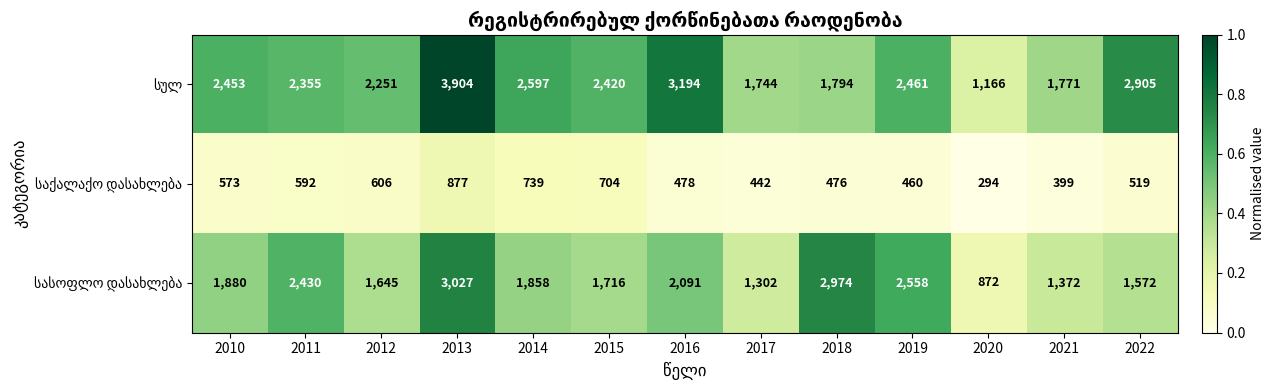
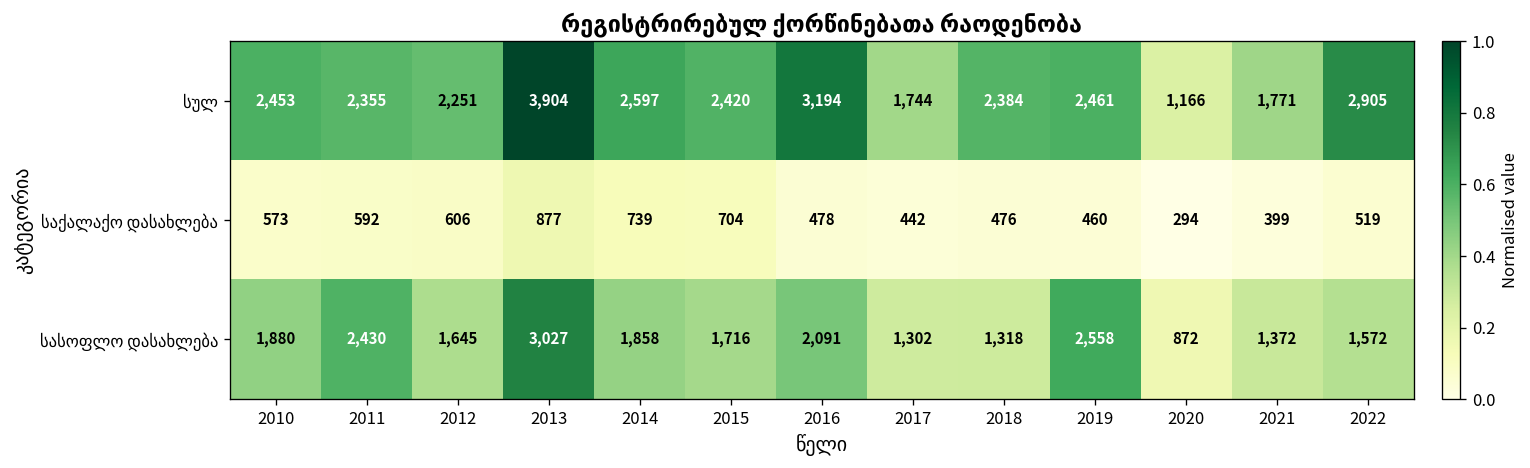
სულ, 2018: 1,794 -> 2,384
სასოფლო დასახლება, 2018: 2,974 -> 1,318
